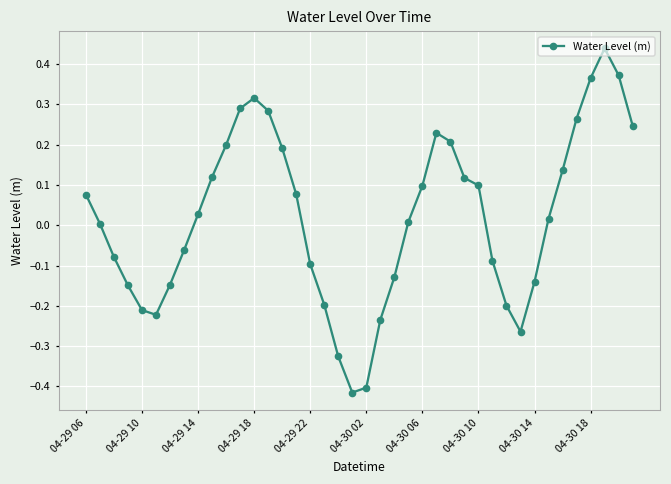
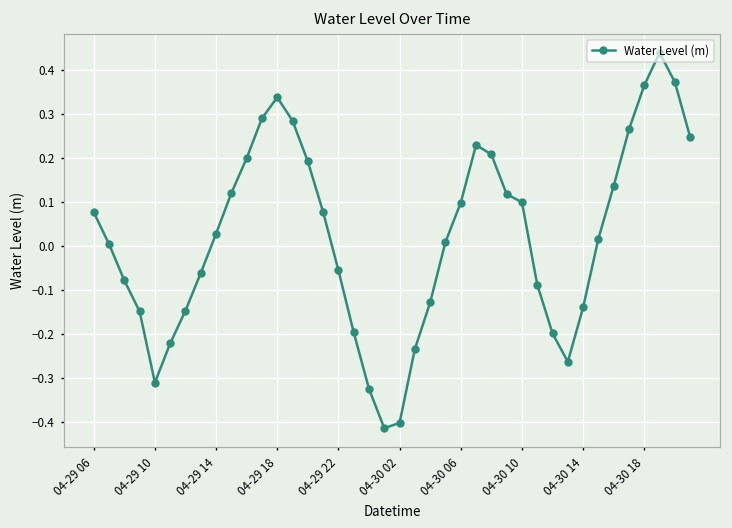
04-29 10: -0.21 -> -0.31
04-29 18: 0.32 -> 0.34
04-29 22: -0.10 -> -0.06
